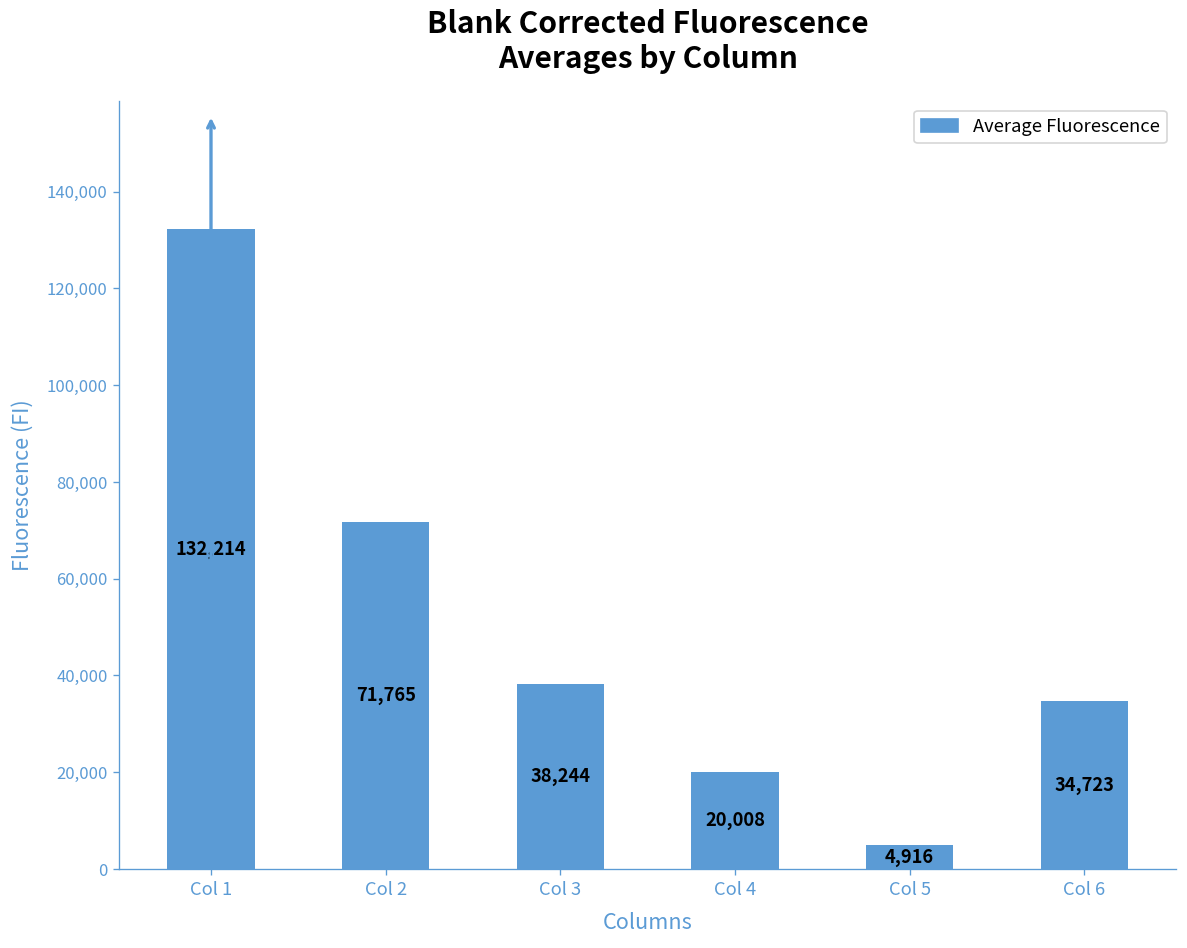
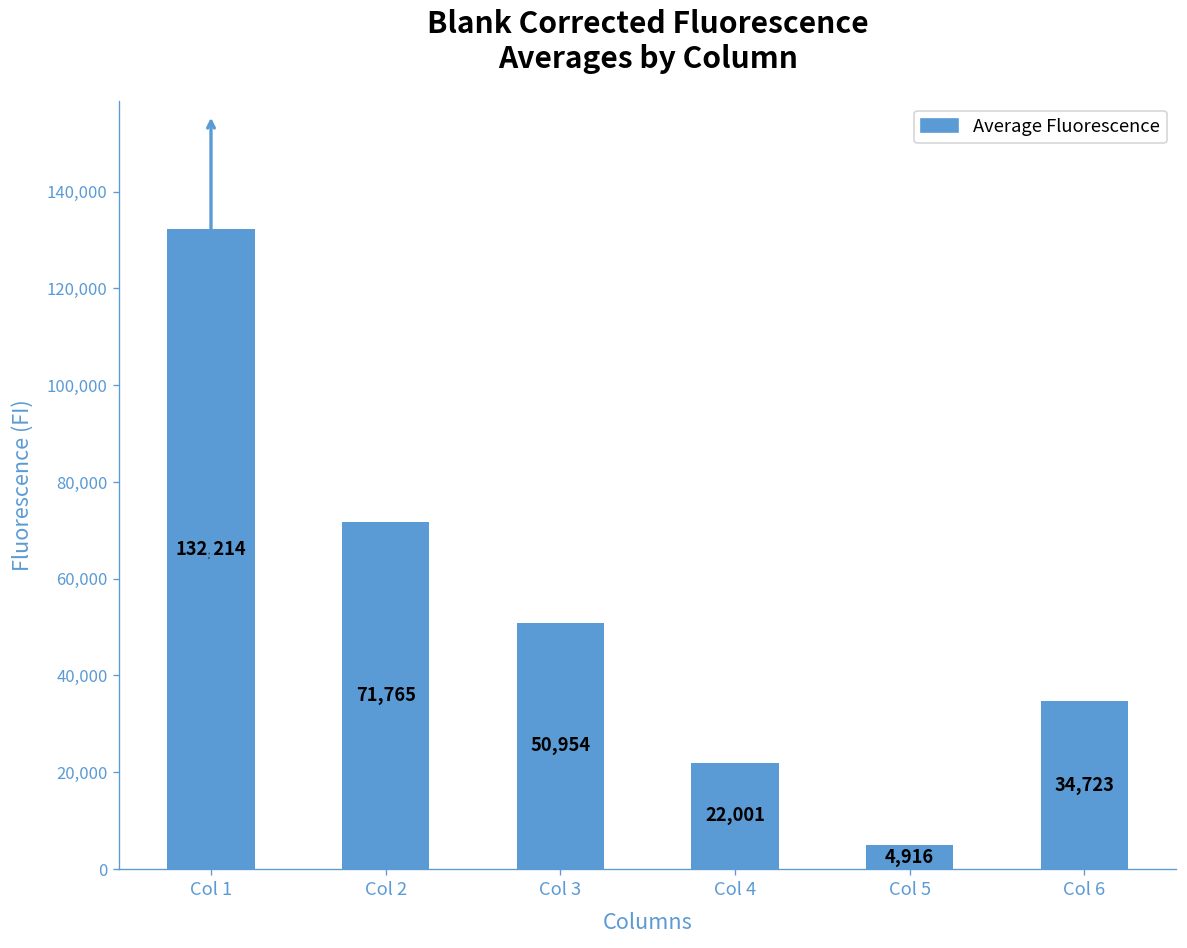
Col 3: 38,244 -> 50,954
Col 4: 20,008 -> 22,001
